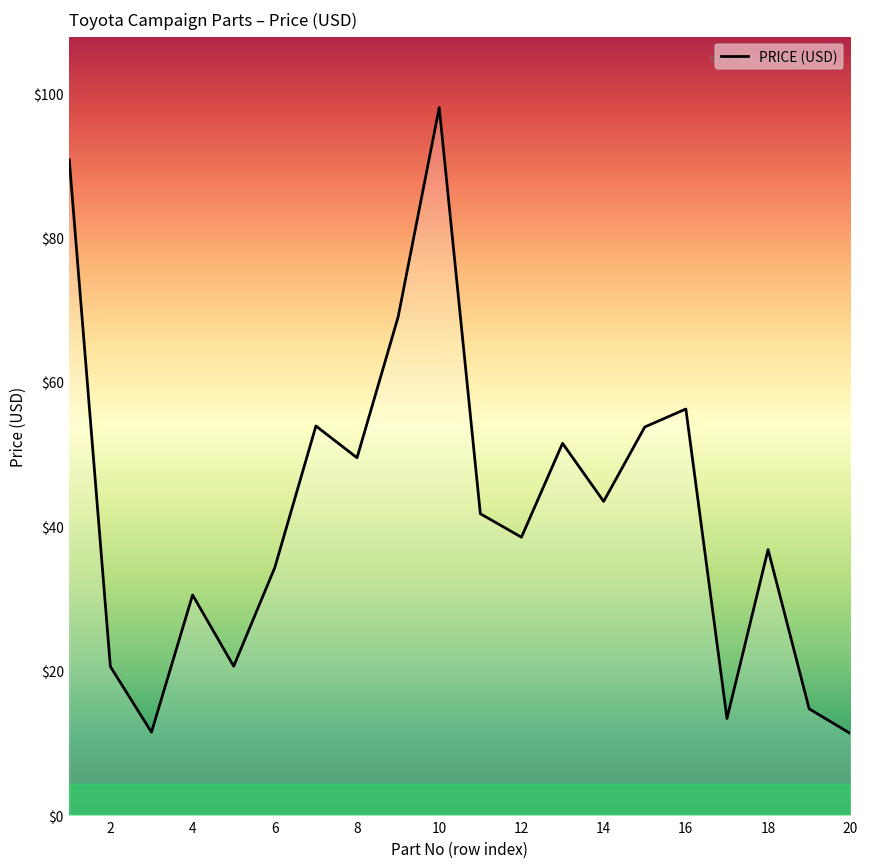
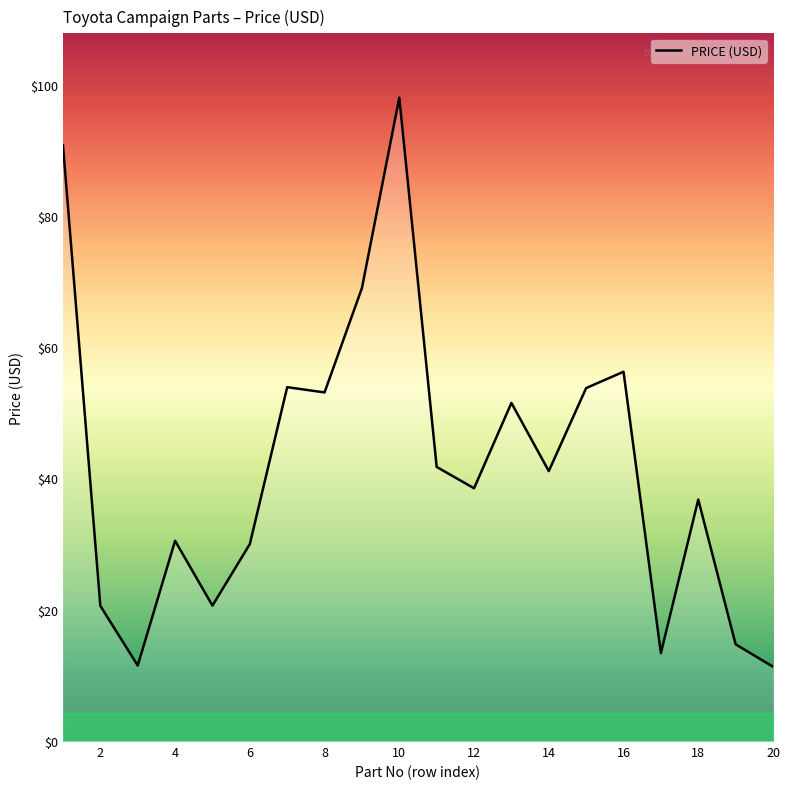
PRICE (USD), 6: $34 -> $30
PRICE (USD), 8: $50 -> $53
PRICE (USD), 14: $43 -> $41
